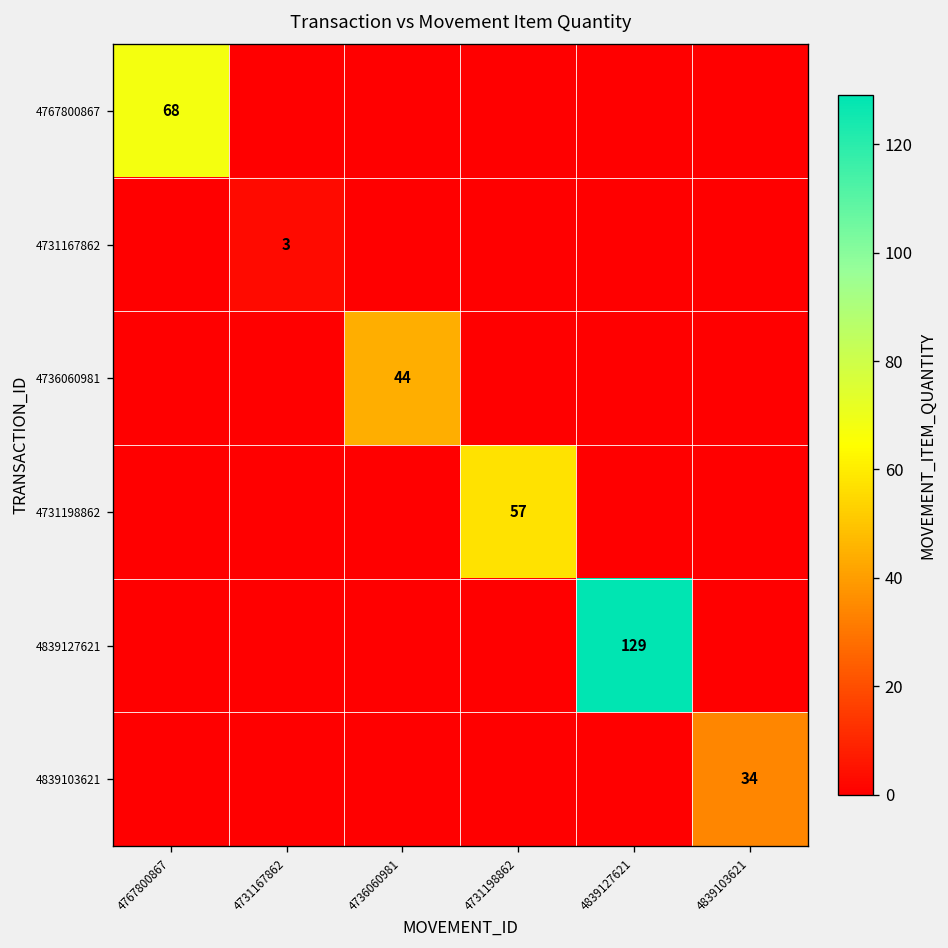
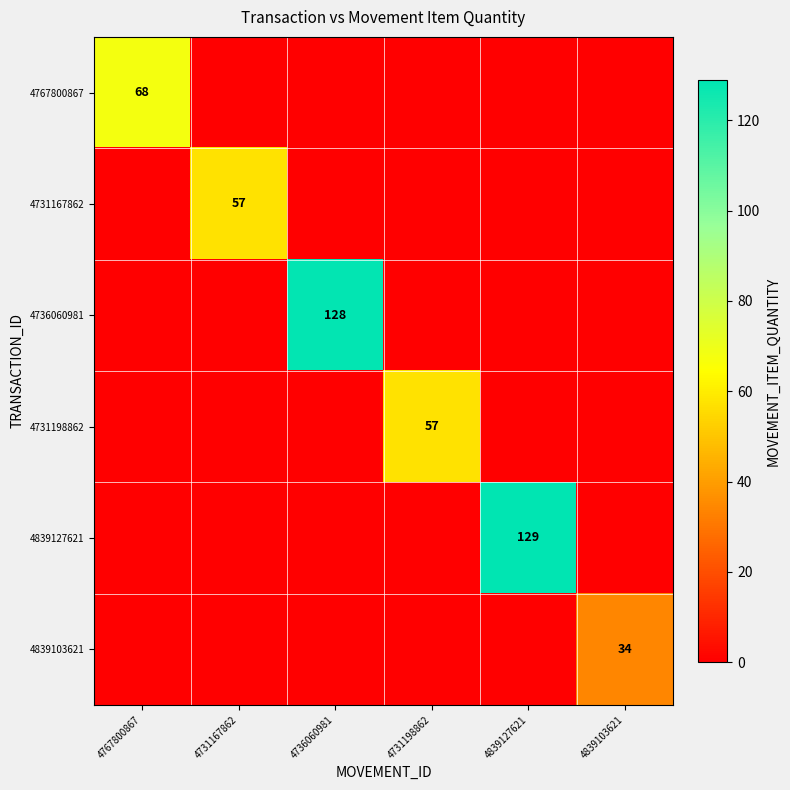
4731167862, 4731167862: 3 -> 57
4736060981, 4736060981: 44 -> 128
